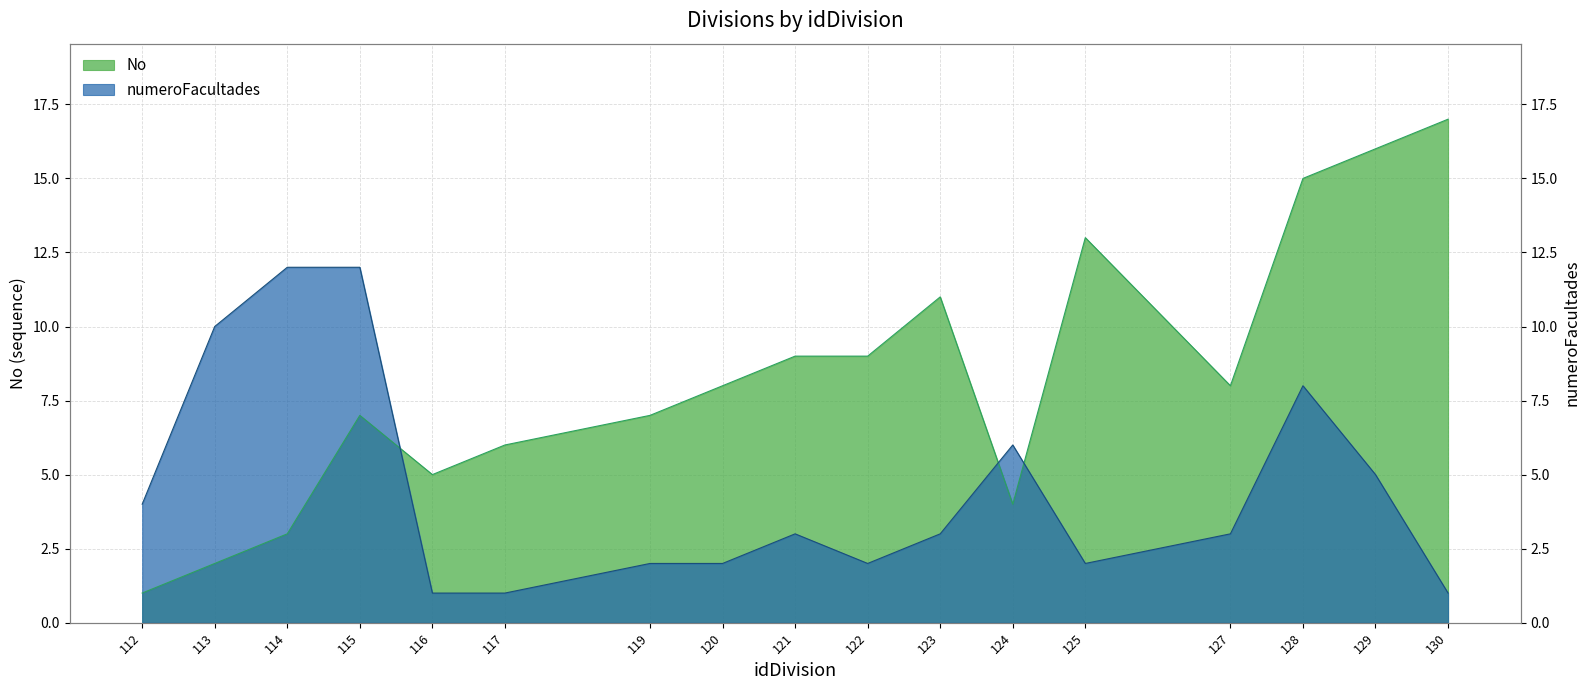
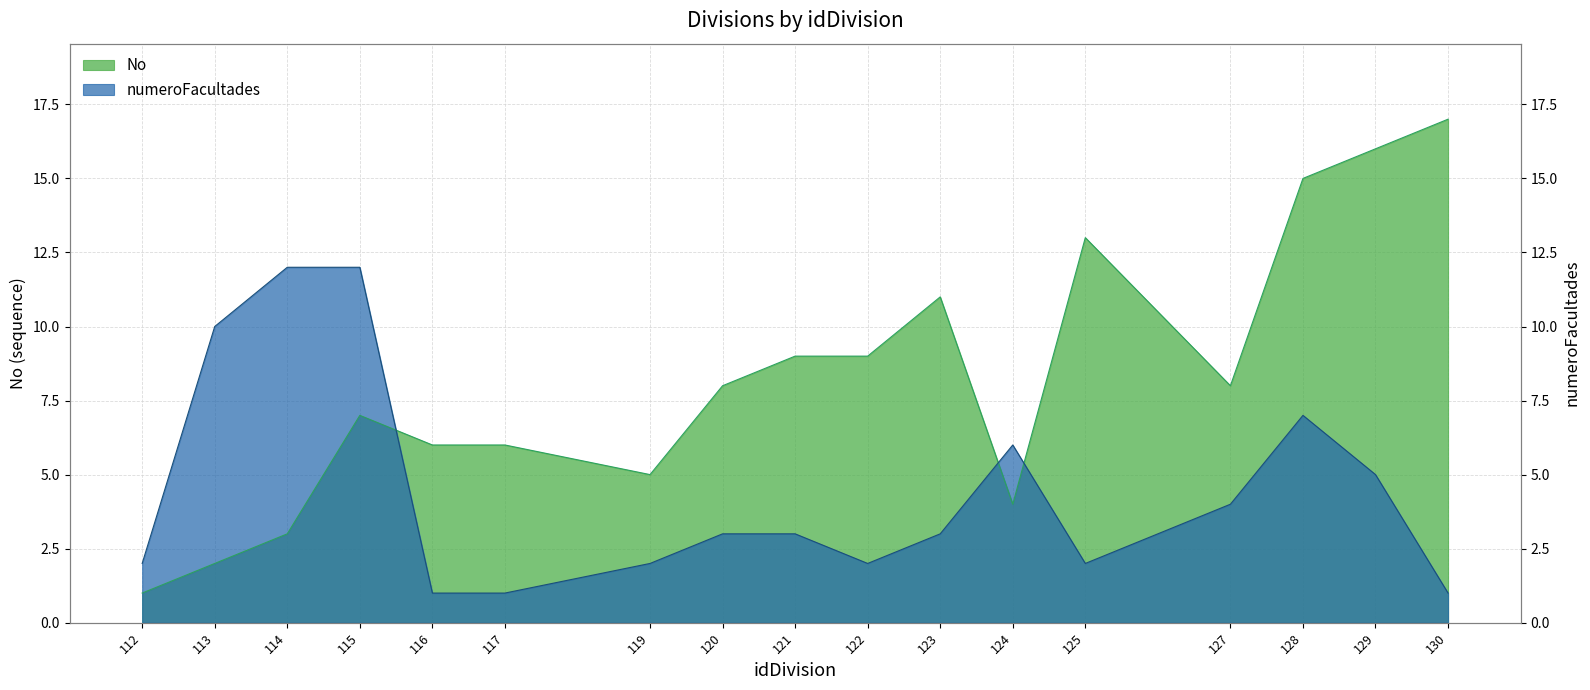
numeroFacultades, 112: 4 -> 2
No, 116: 5 -> 6
No, 119: 7 -> 5
numeroFacultades, 120: 2 -> 3
numeroFacultades, 127: 3 -> 4
numeroFacultades, 128: 8 -> 7
